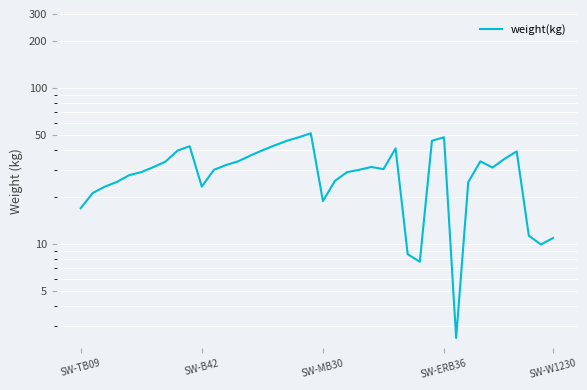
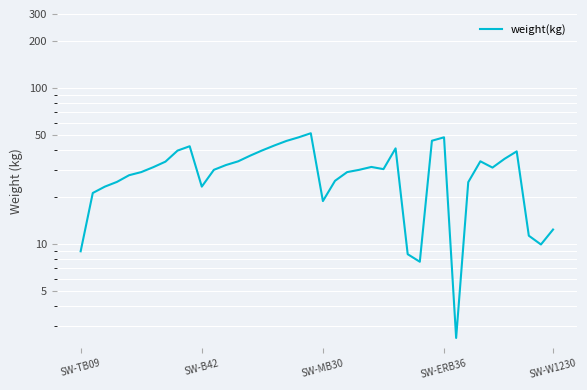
SW-TB09: 17 -> 9
SW-W1230: 11 -> 12
